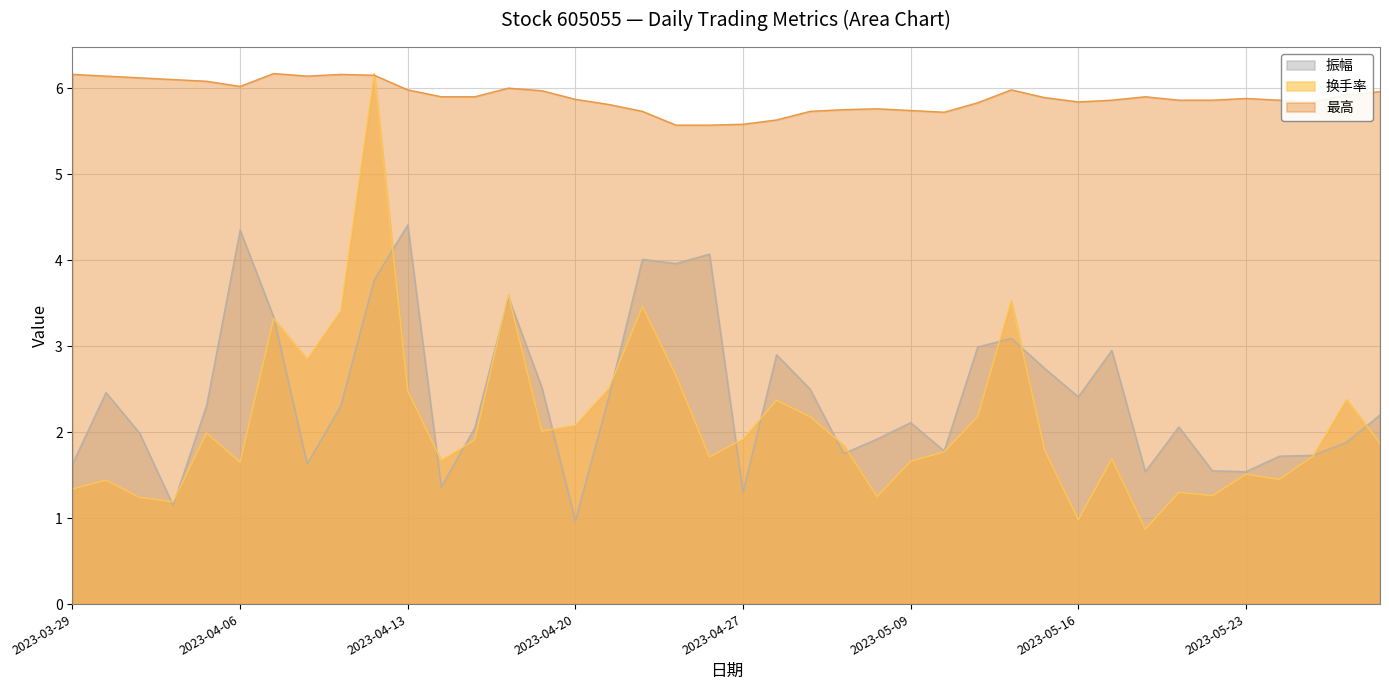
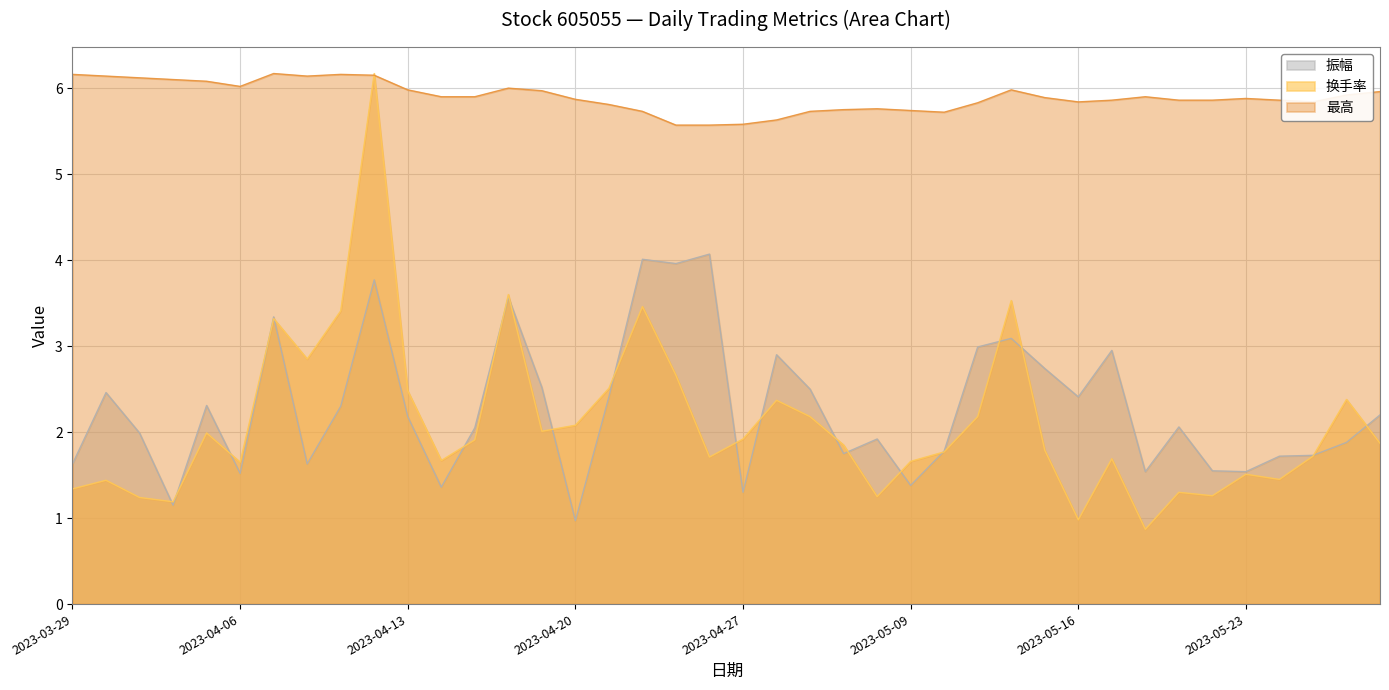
振幅, 2023-04-06: 4.4 -> 1.5
振幅, 2023-04-13: 4.4 -> 2.2
振幅, 2023-05-09: 2.1 -> 1.4
